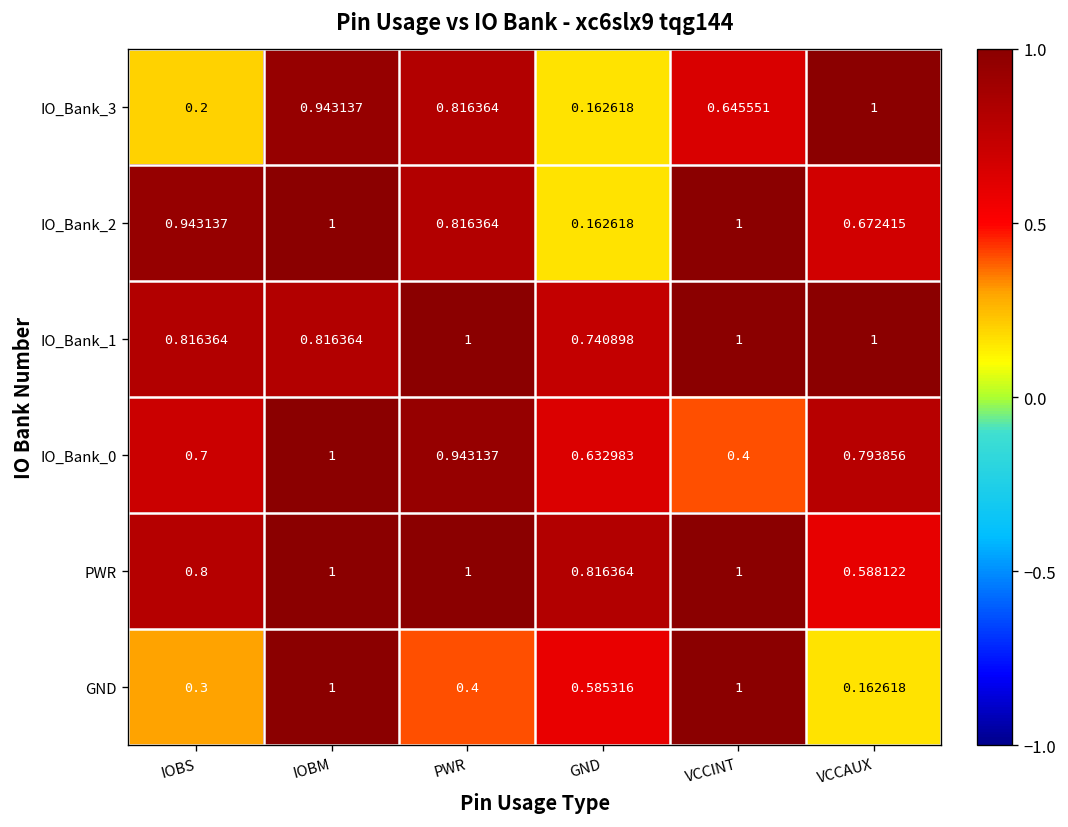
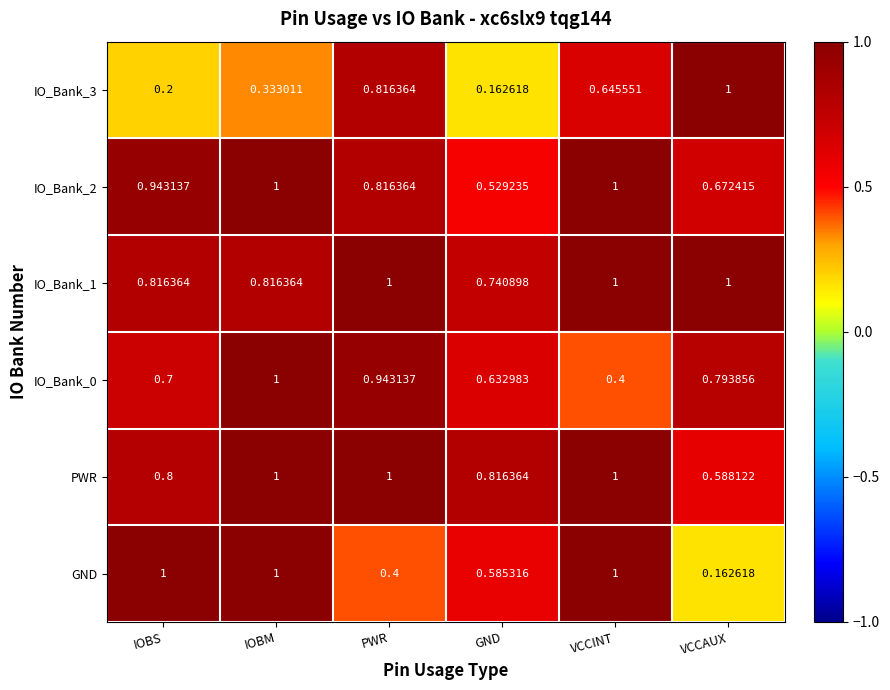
IO_Bank_3, IOBM: 0.943137 -> 0.333011
IO_Bank_2, GND: 0.162618 -> 0.529235
GND, IOBS: 0.3 -> 1
